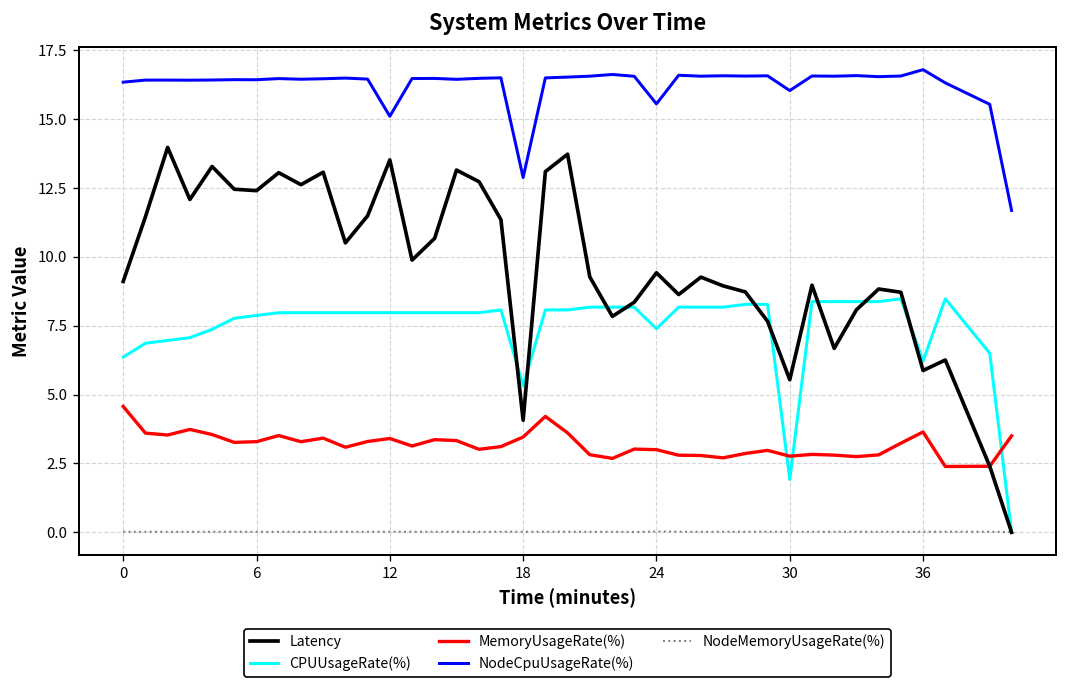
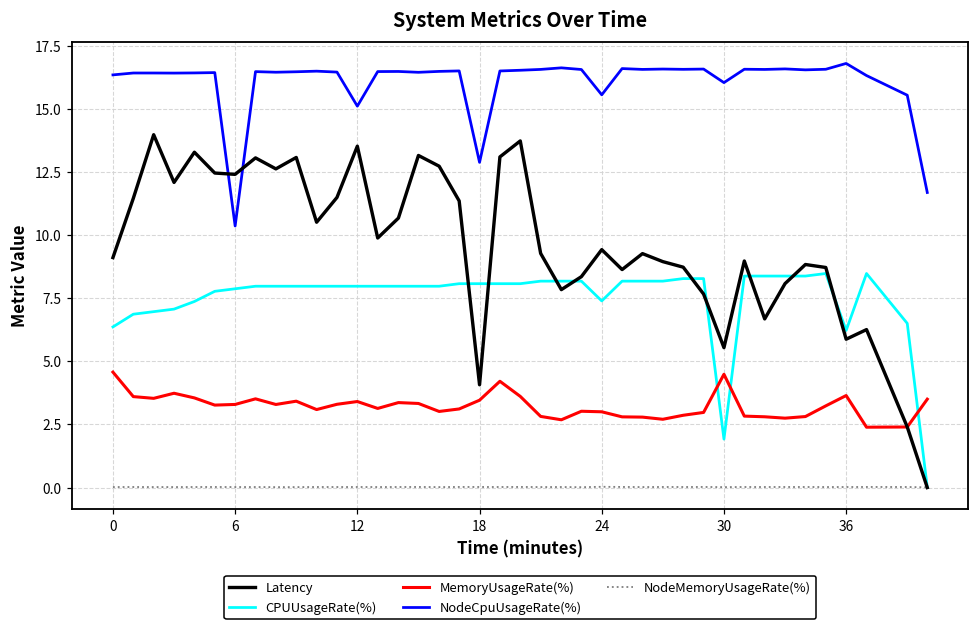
NodeCpuUsageRate(%), 6: 16.4 -> 10.4
CPUUsageRate(%), 18: 5.3 -> 8.1
MemoryUsageRate(%), 30: 2.8 -> 4.5
